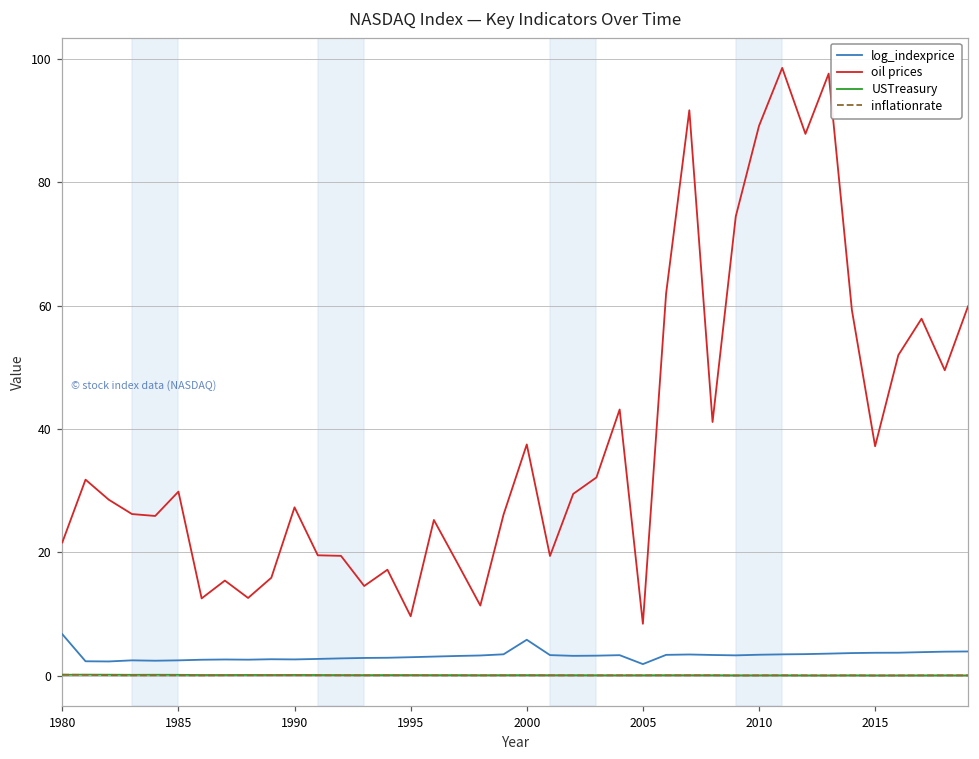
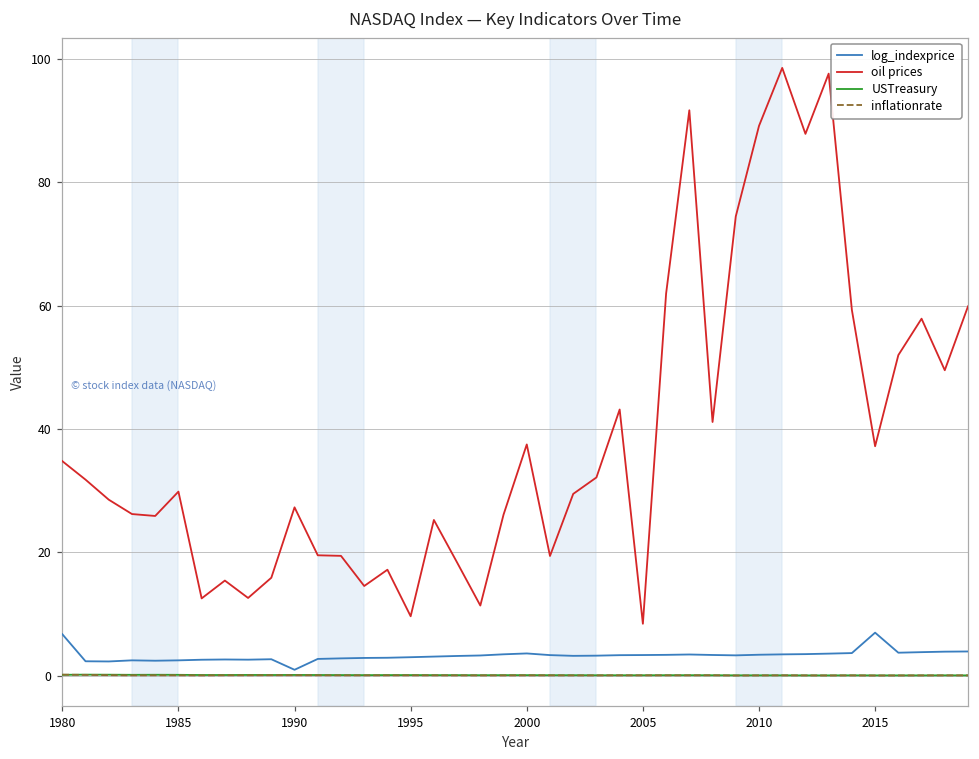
oil prices, 1980: 22 -> 35
log_indexprice, 1990: 3 -> 1
log_indexprice, 2000: 6 -> 4
log_indexprice, 2005: 2 -> 3
log_indexprice, 2015: 4 -> 7
